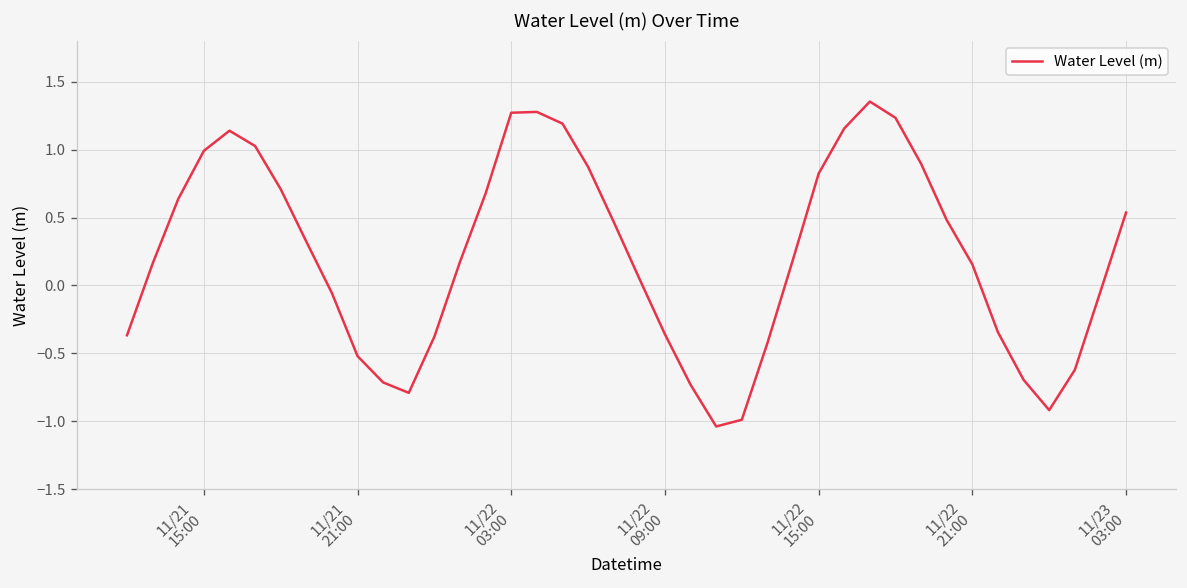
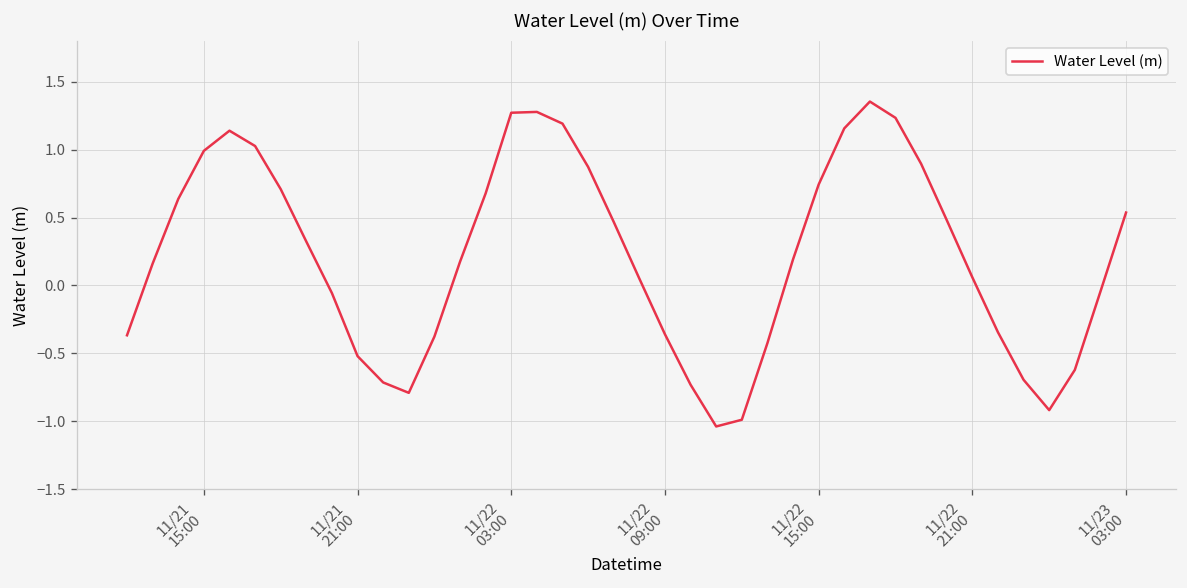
11/22 15:00: 0.82 -> 0.74
11/22 21:00: 0.16 -> 0.06
